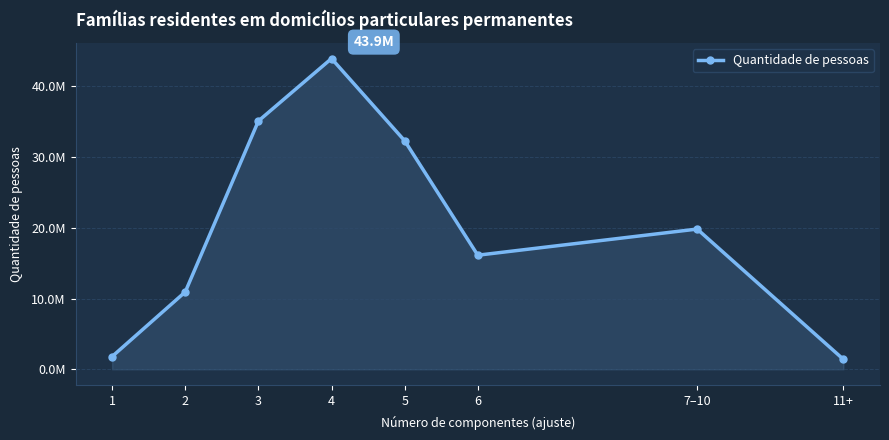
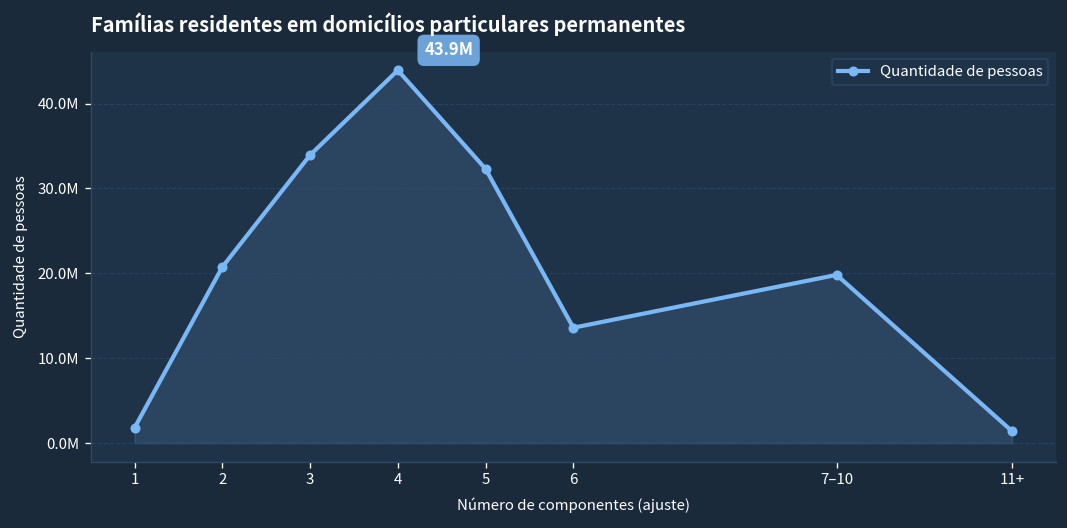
2: 11000000 -> 21000000
3: 35000000 -> 34000000
6: 16000000 -> 14000000
